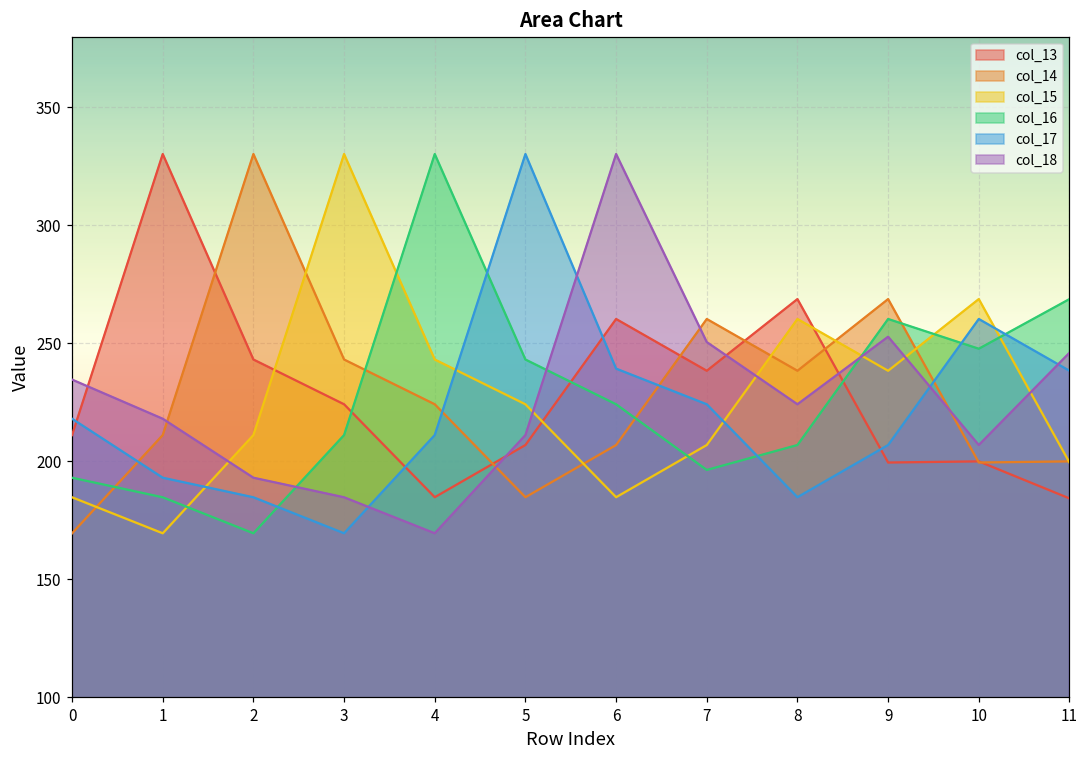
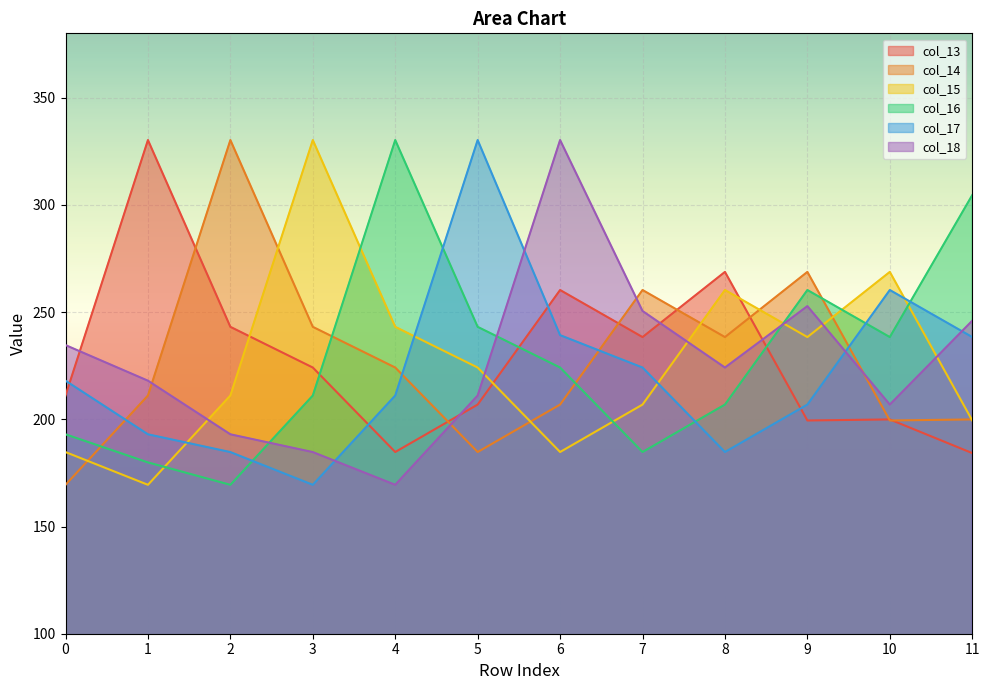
col_16, 1: 185 -> 180
col_16, 7: 196 -> 185
col_16, 10: 248 -> 238
col_16, 11: 269 -> 305
